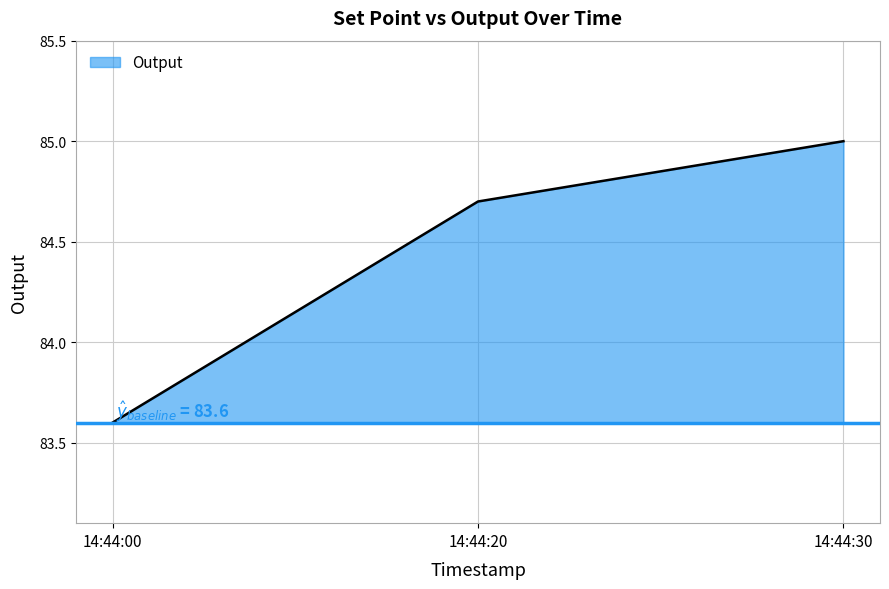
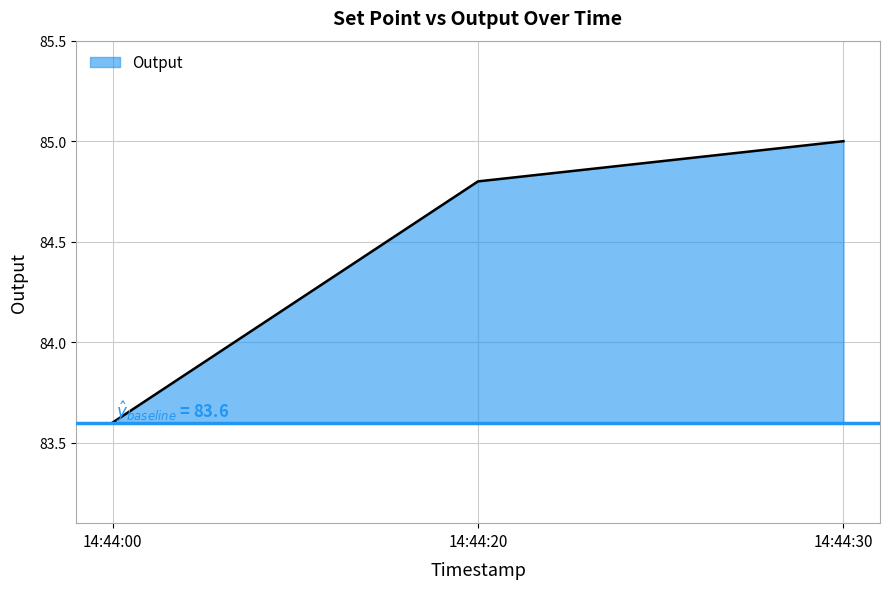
14:44:20: 84.7 -> 84.8
